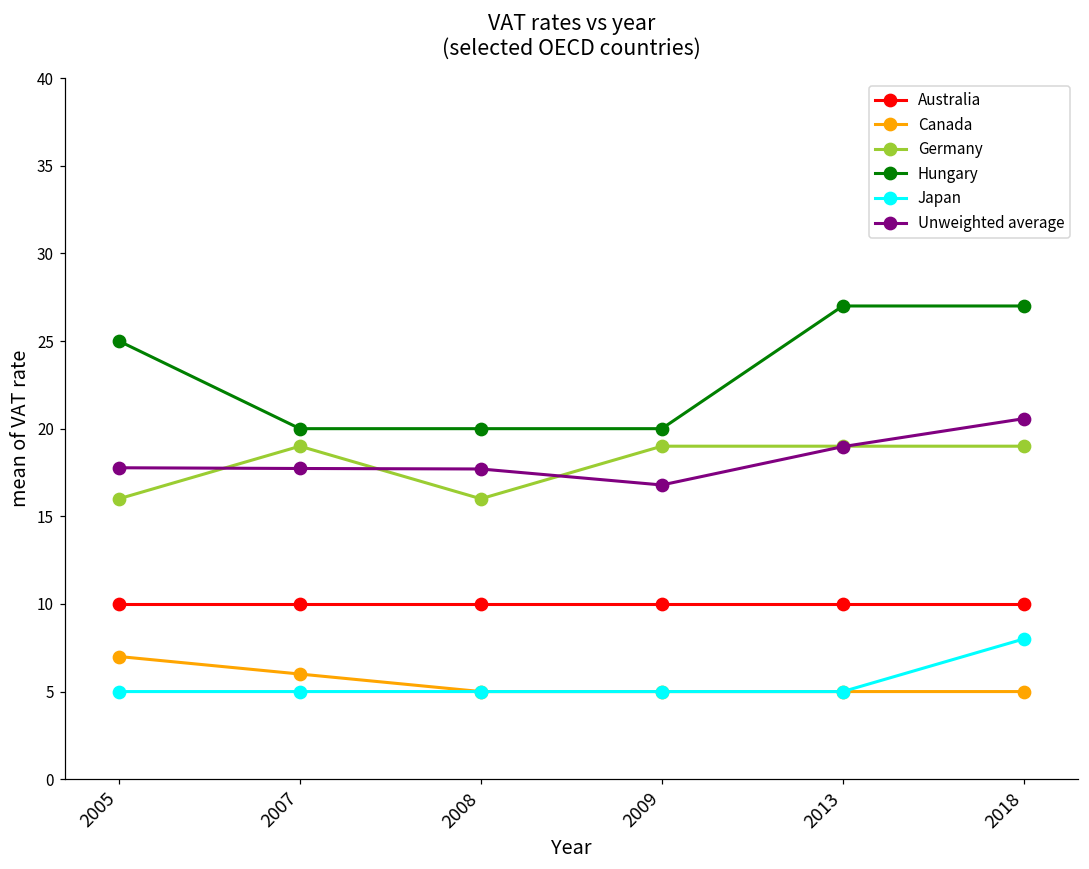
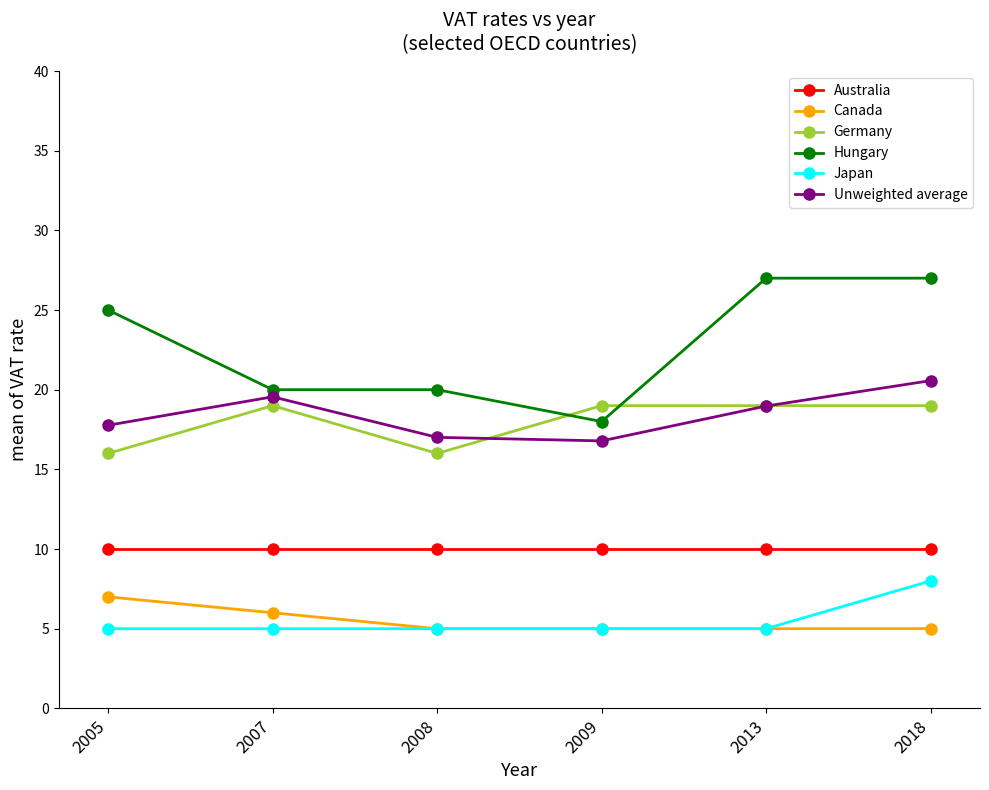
Unweighted average, 2007: 17.7 -> 19.6
Unweighted average, 2008: 17.7 -> 17.0
Hungary, 2009: 20 -> 18
